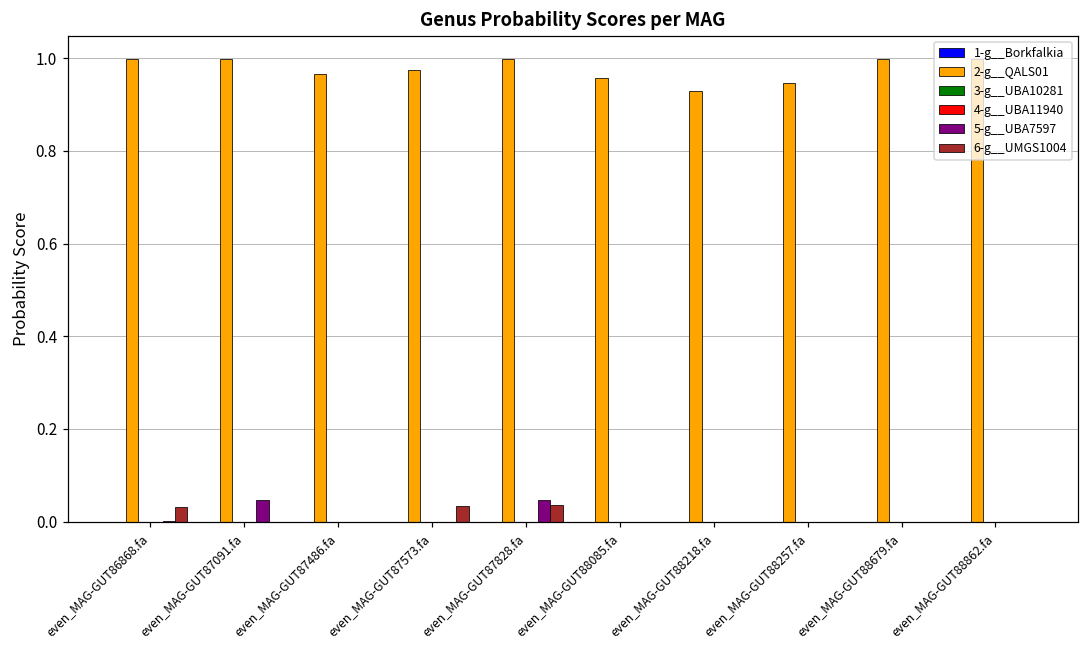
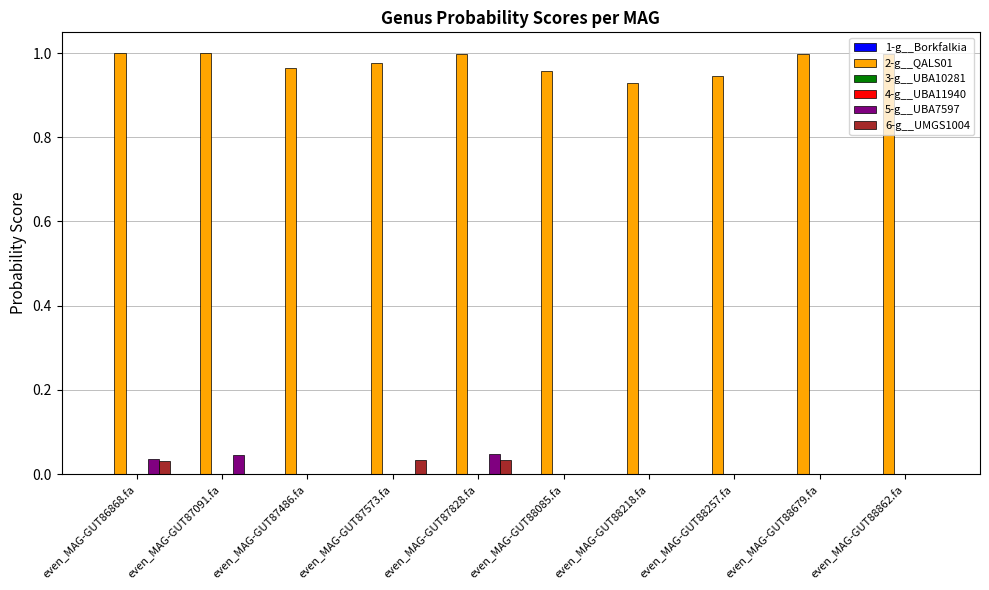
5-g__UBA7597, even_MAG-GUT86868.fa: 0.00 -> 0.04
